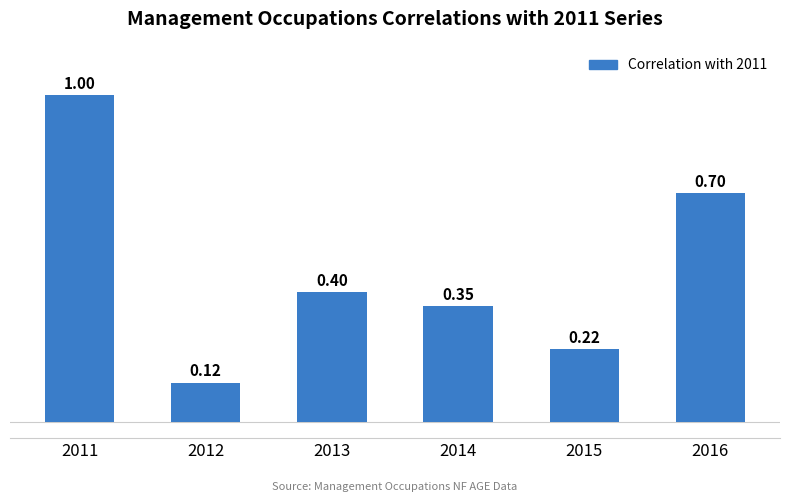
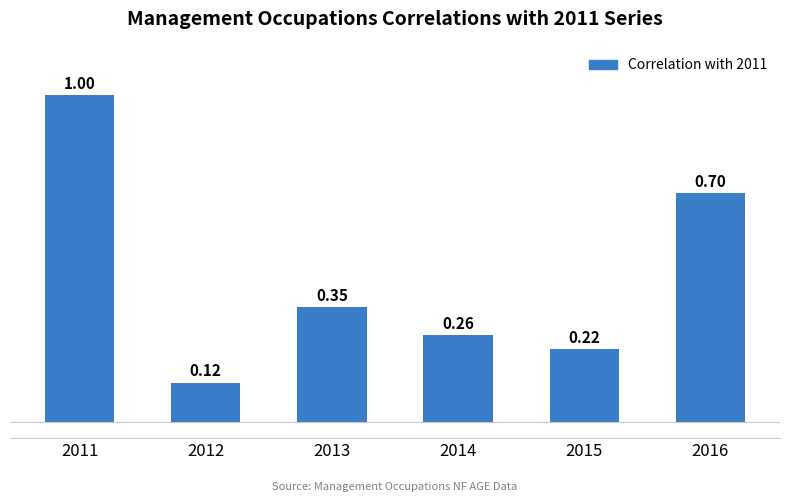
2013: 0.40 -> 0.35
2014: 0.35 -> 0.26
